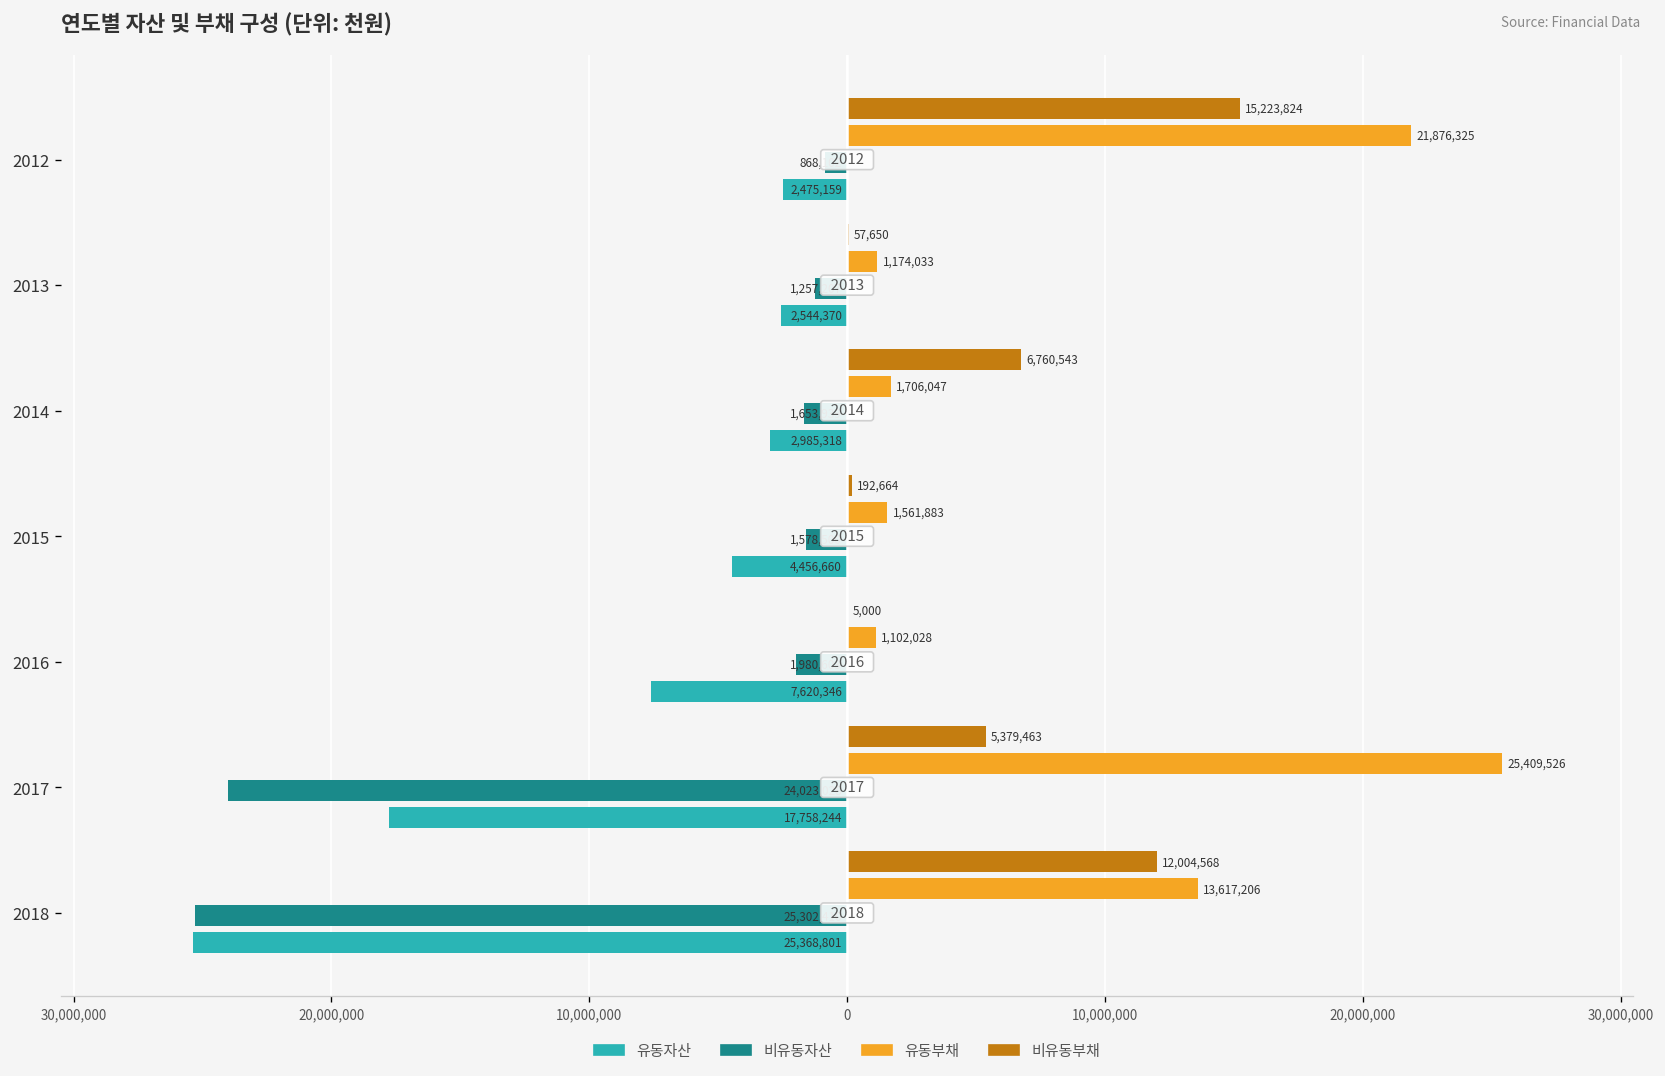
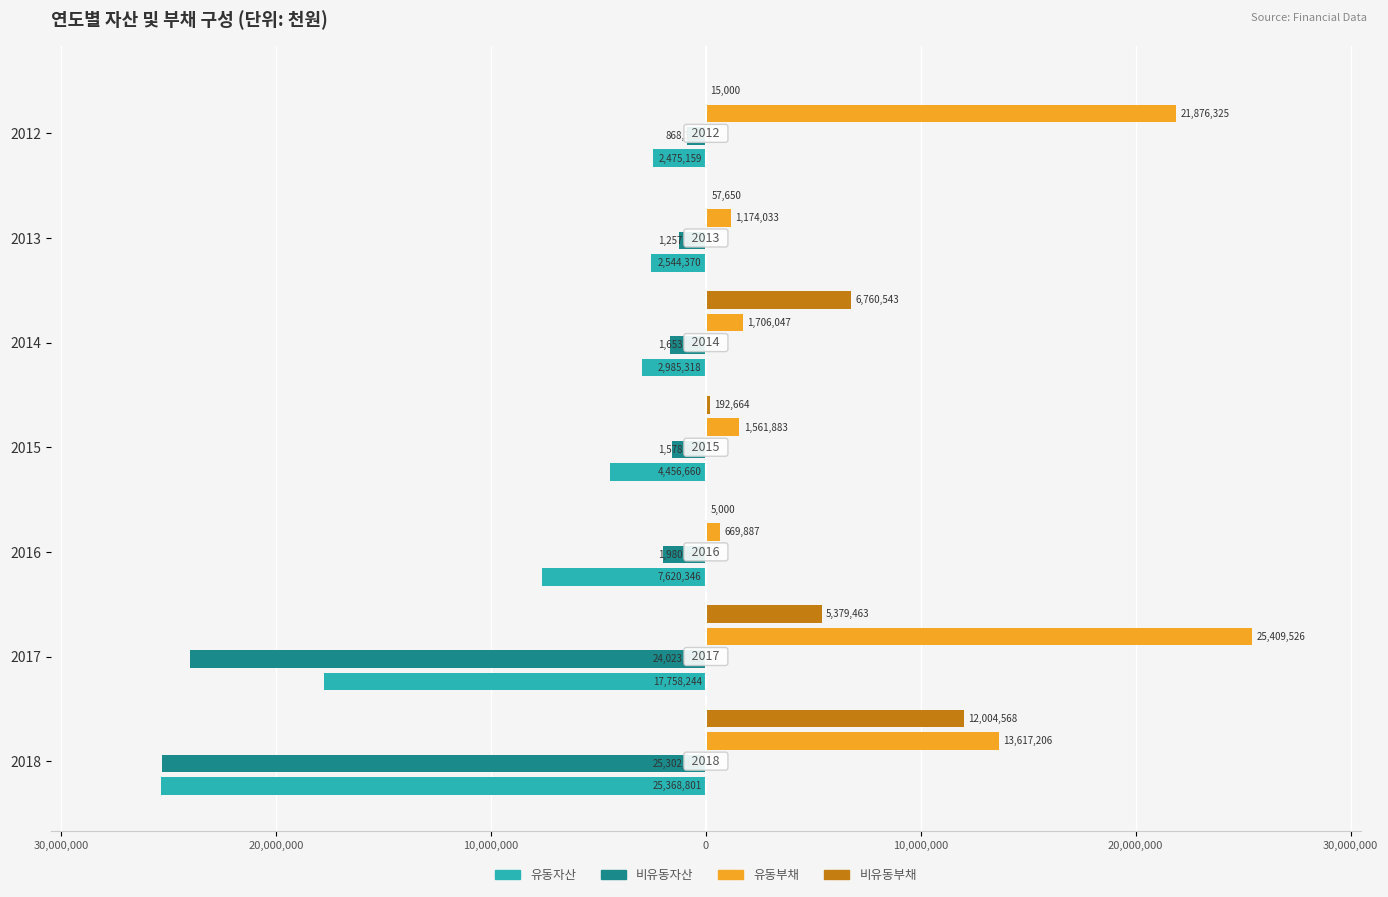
비유동부채, 2012: 15,223,824 -> 15,000
유동부채, 2016: 1,102,028 -> 669,887
